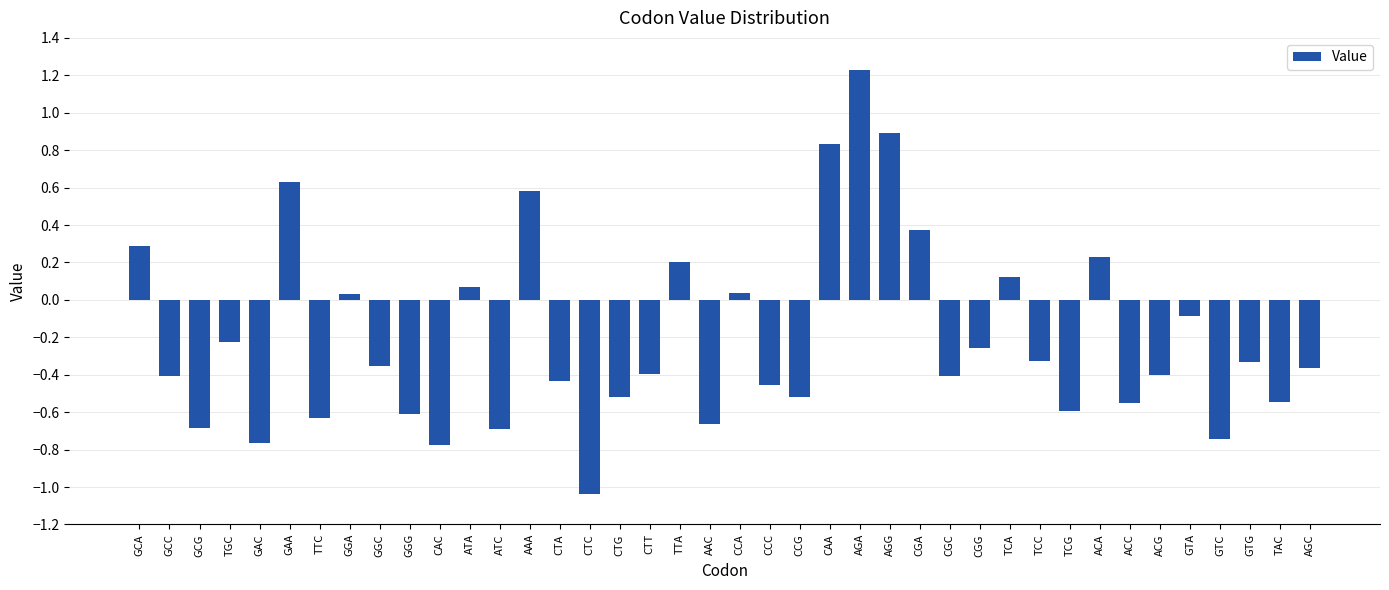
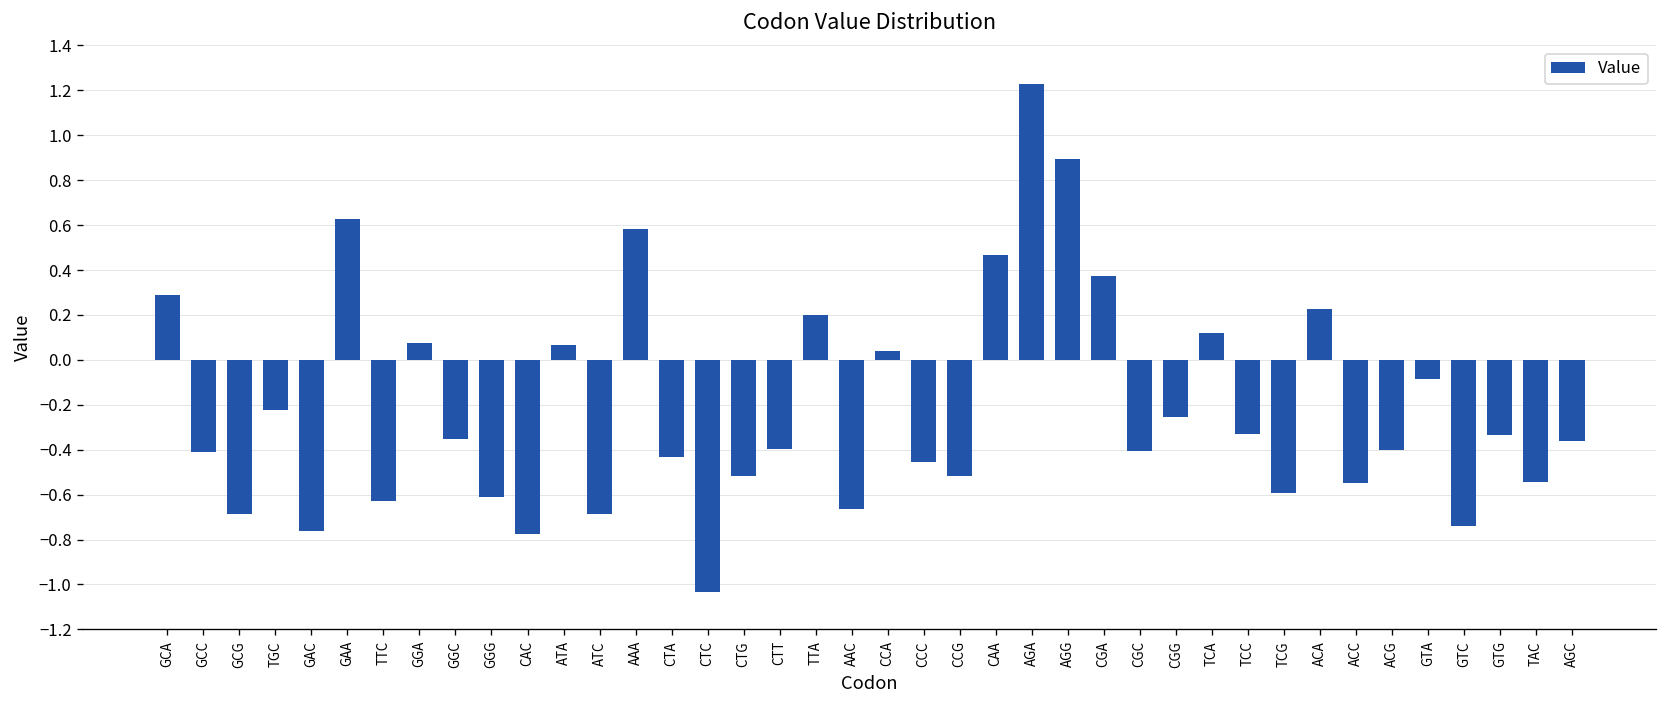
GGA: 0.03 -> 0.07
CAA: 0.83 -> 0.47
